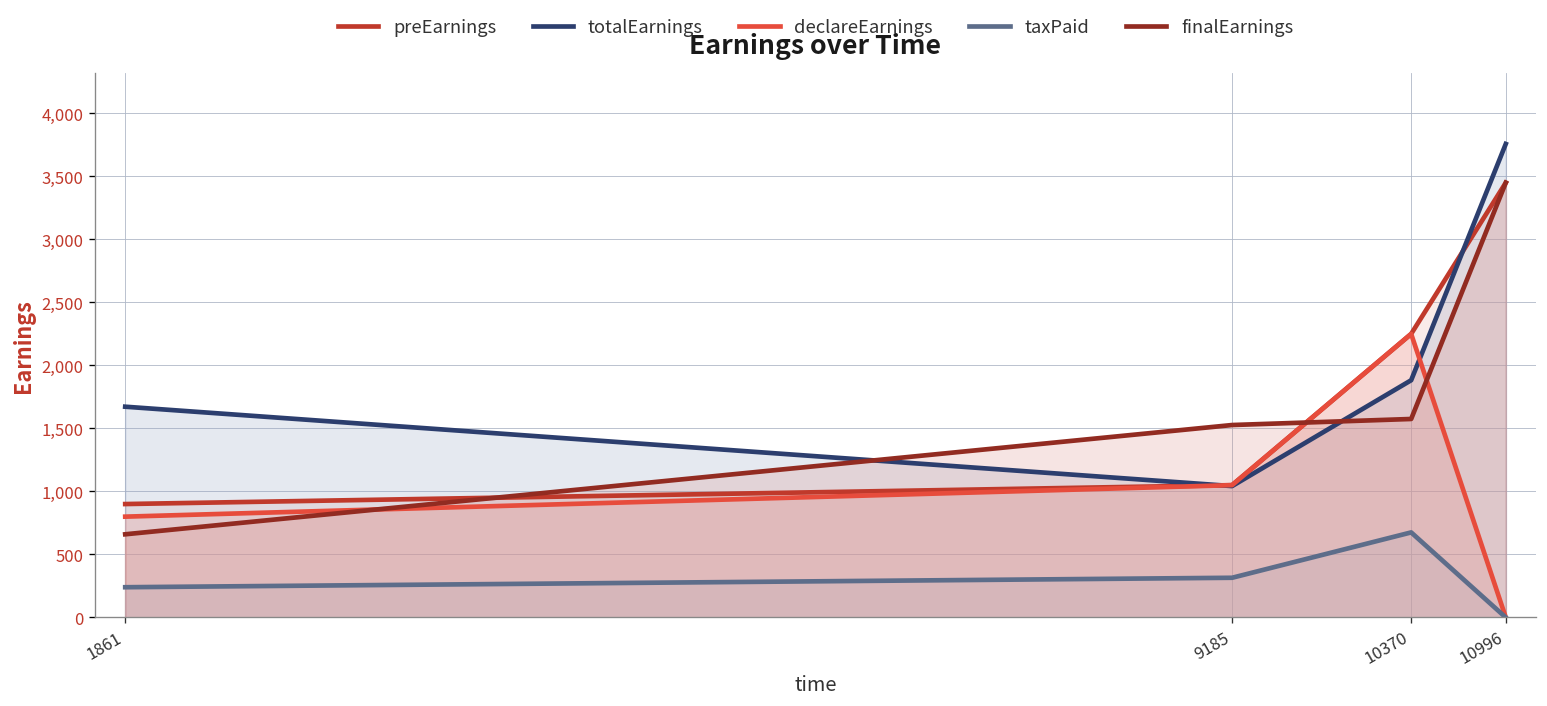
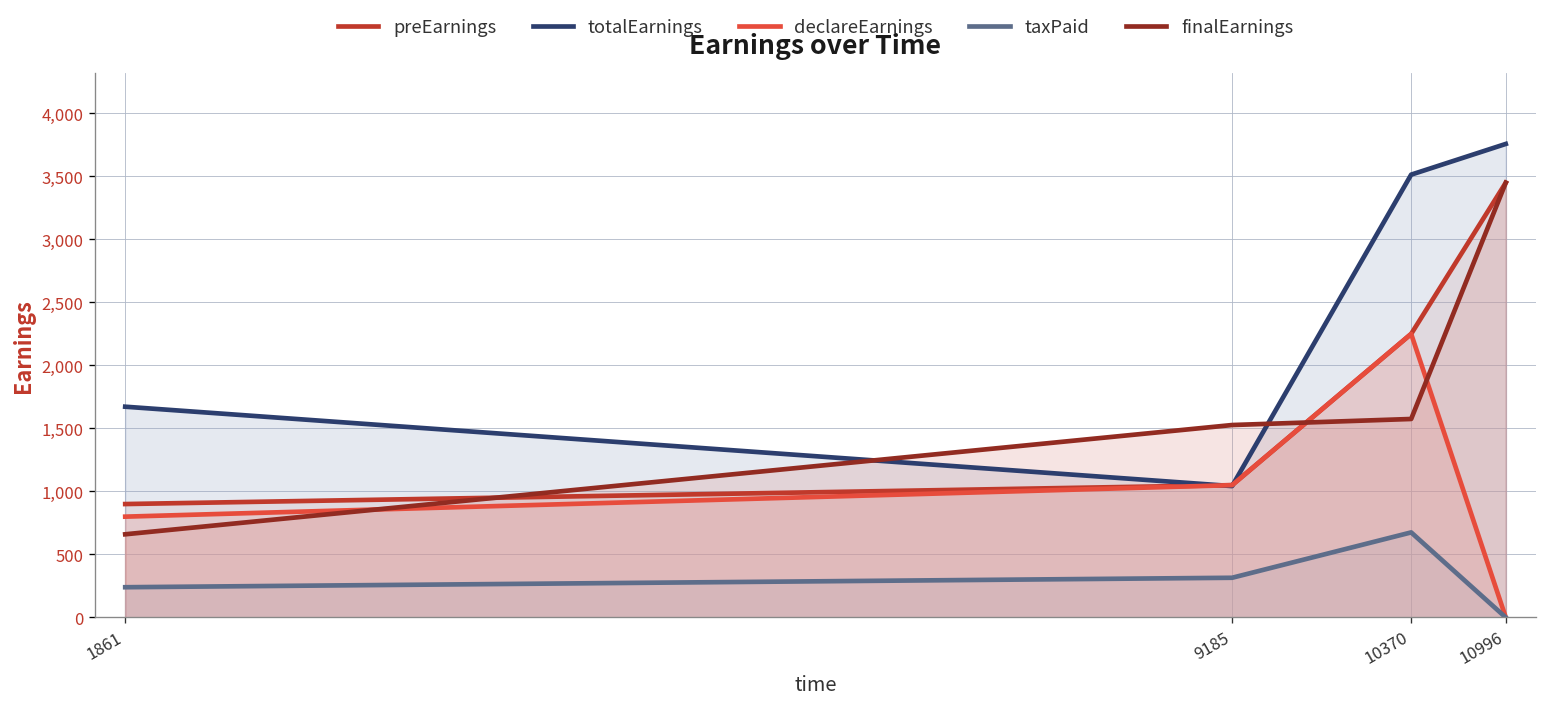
totalEarnings, 10370: 1,880 -> 3,510
